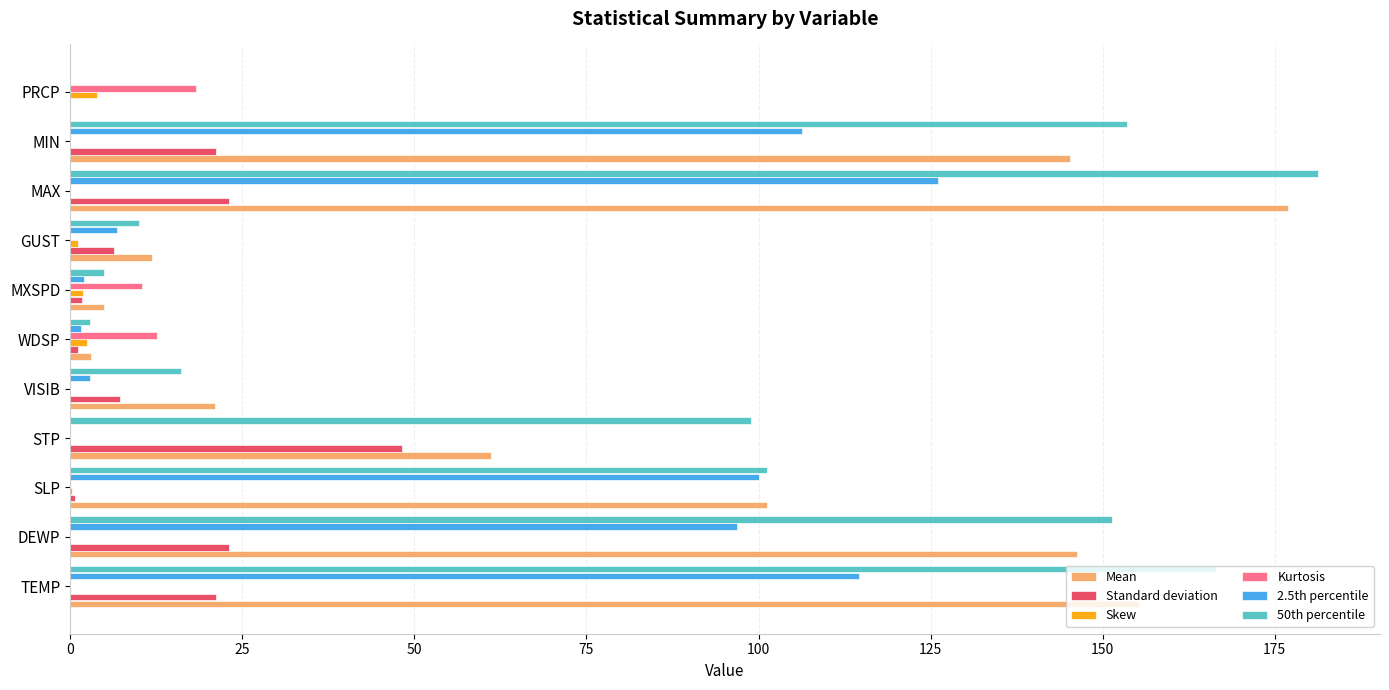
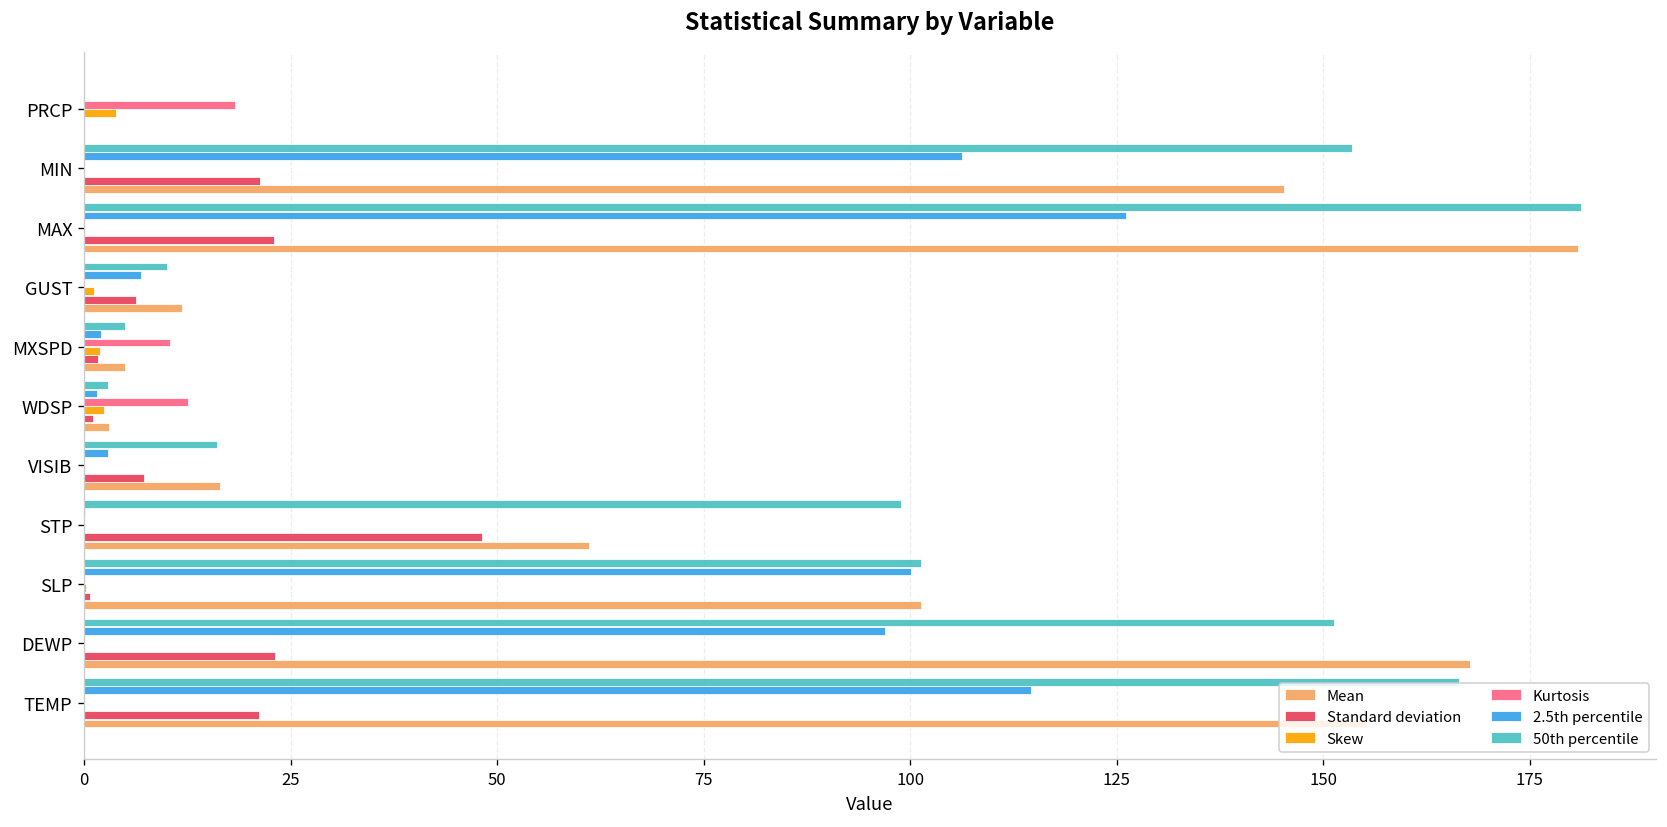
Mean, MAX: 177 -> 181
Mean, VISIB: 21 -> 17
Mean, DEWP: 146 -> 168
